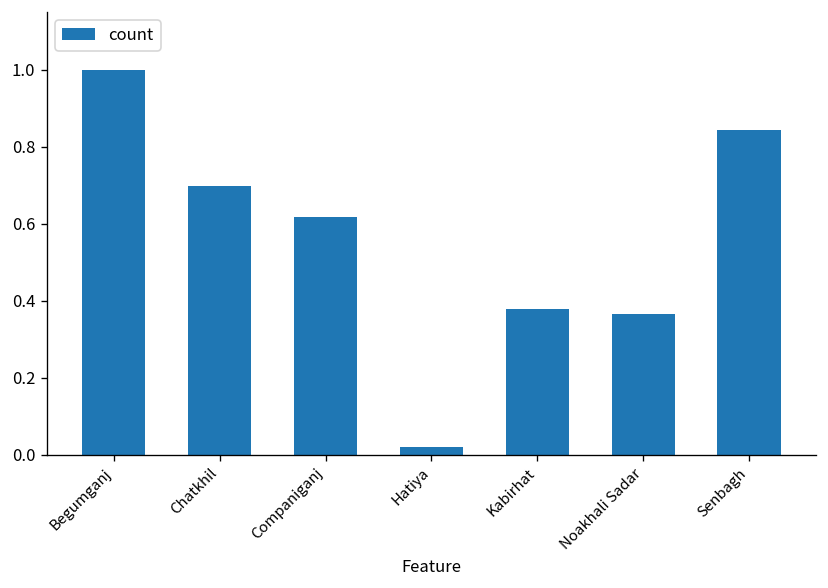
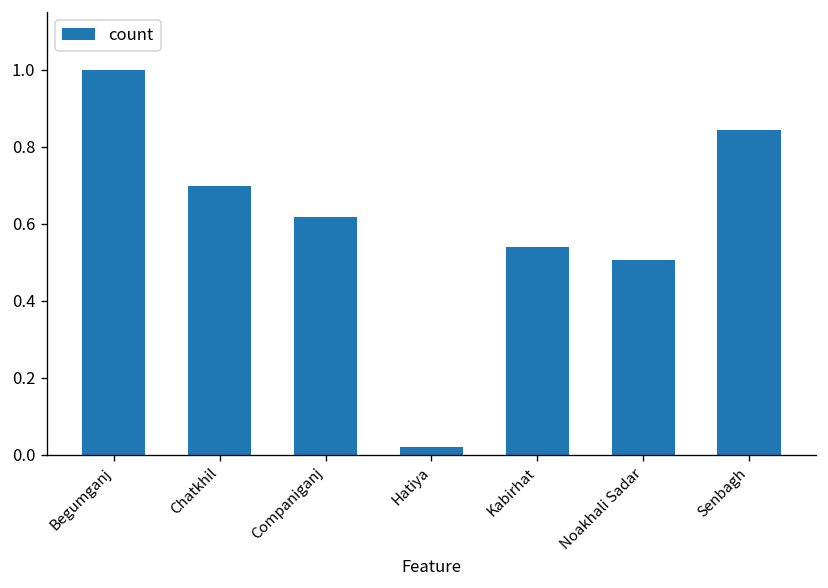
Kabirhat: 0.38 -> 0.54
Noakhali Sadar: 0.37 -> 0.51
